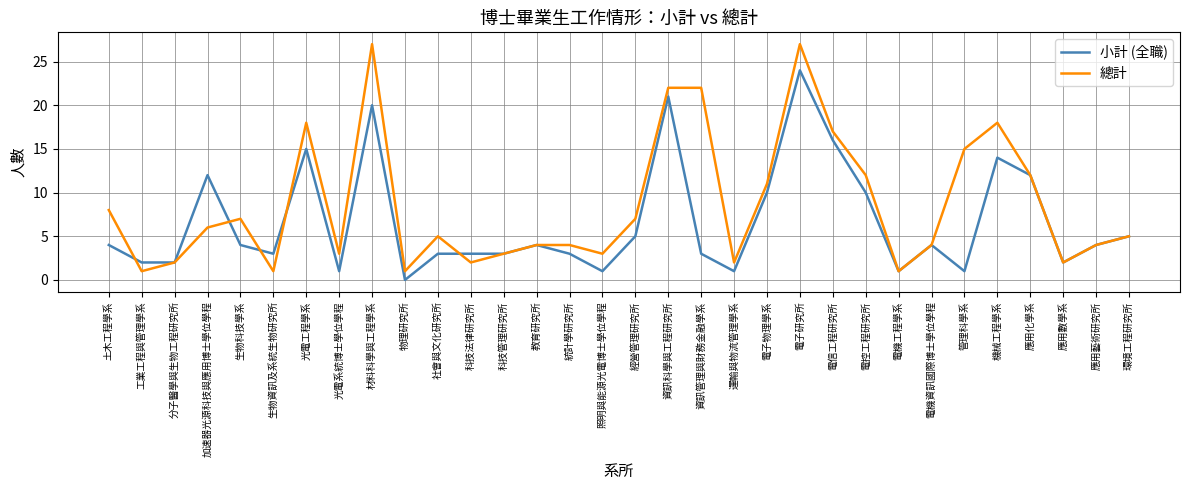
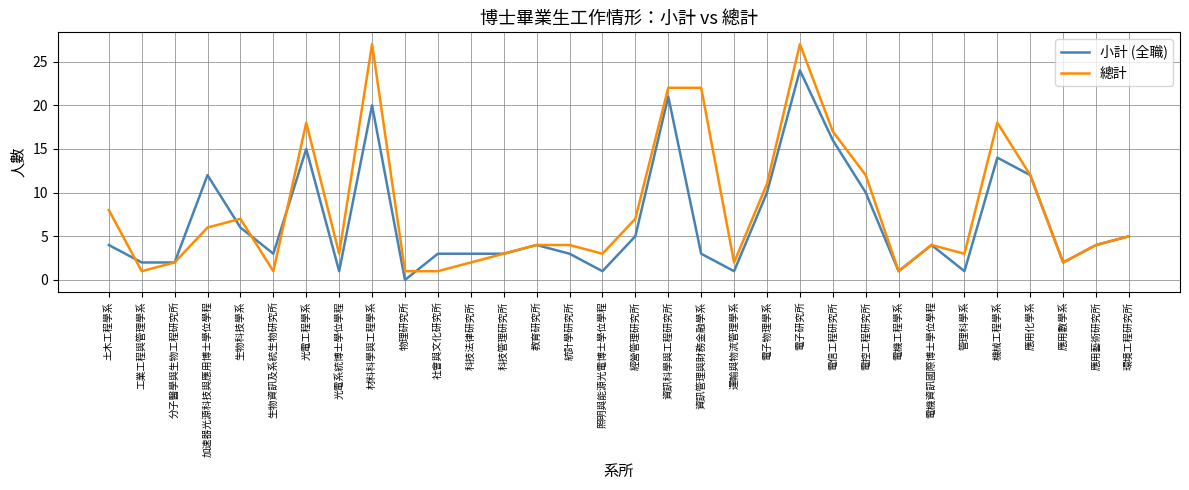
小計 (全職), 生物科技學系: 4 -> 6
總計, 社會與文化研究所: 5 -> 1
總計, 管理科學系: 15 -> 3
